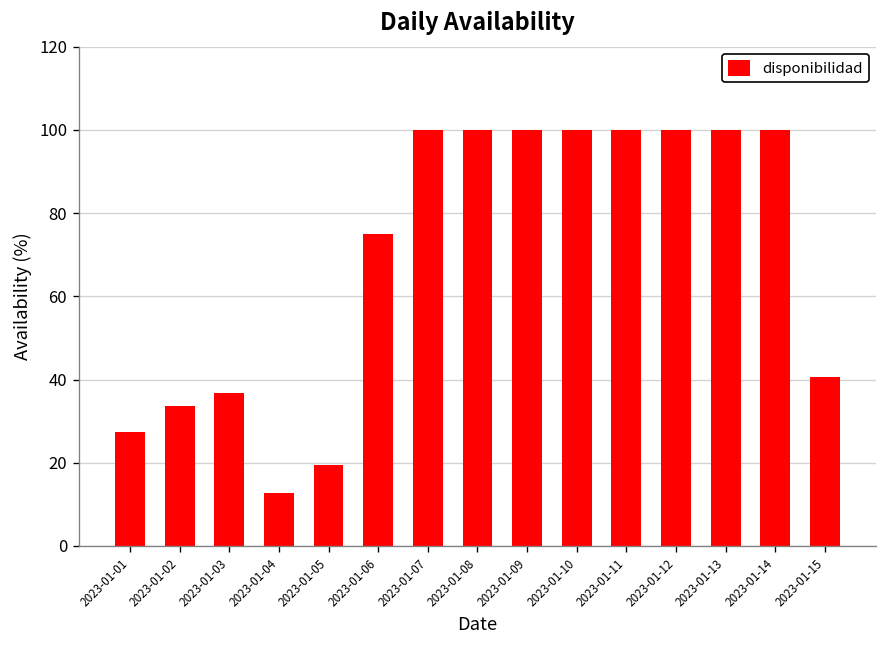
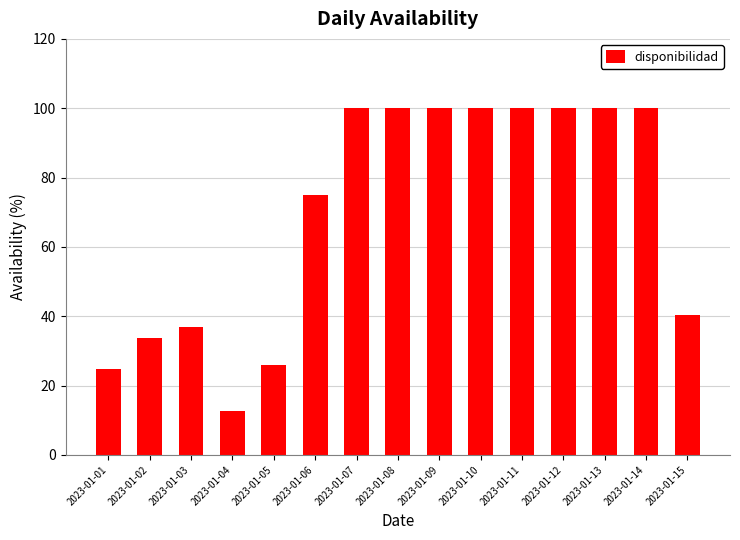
2023-01-01: 27 -> 25
2023-01-05: 19 -> 26
